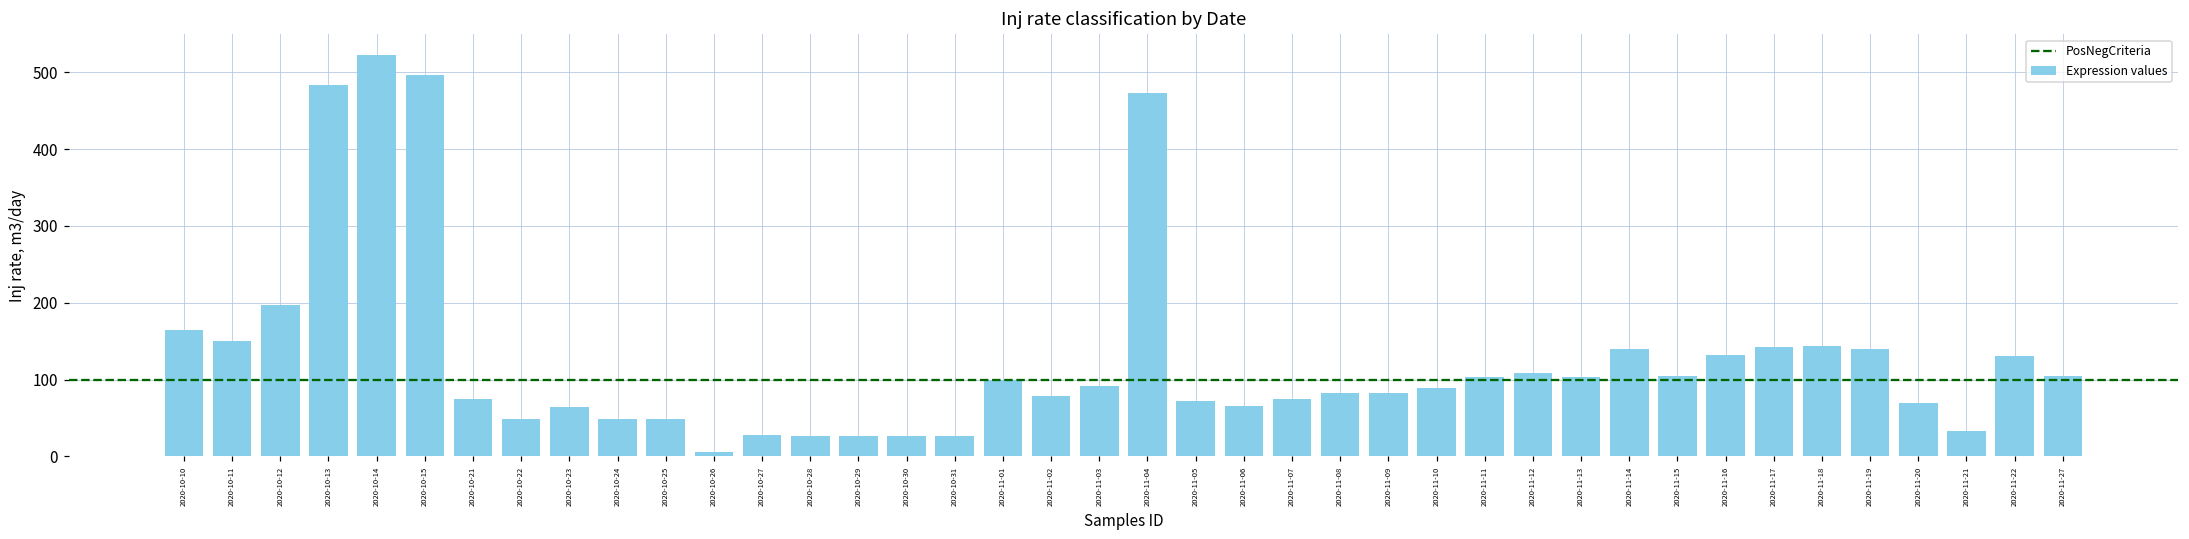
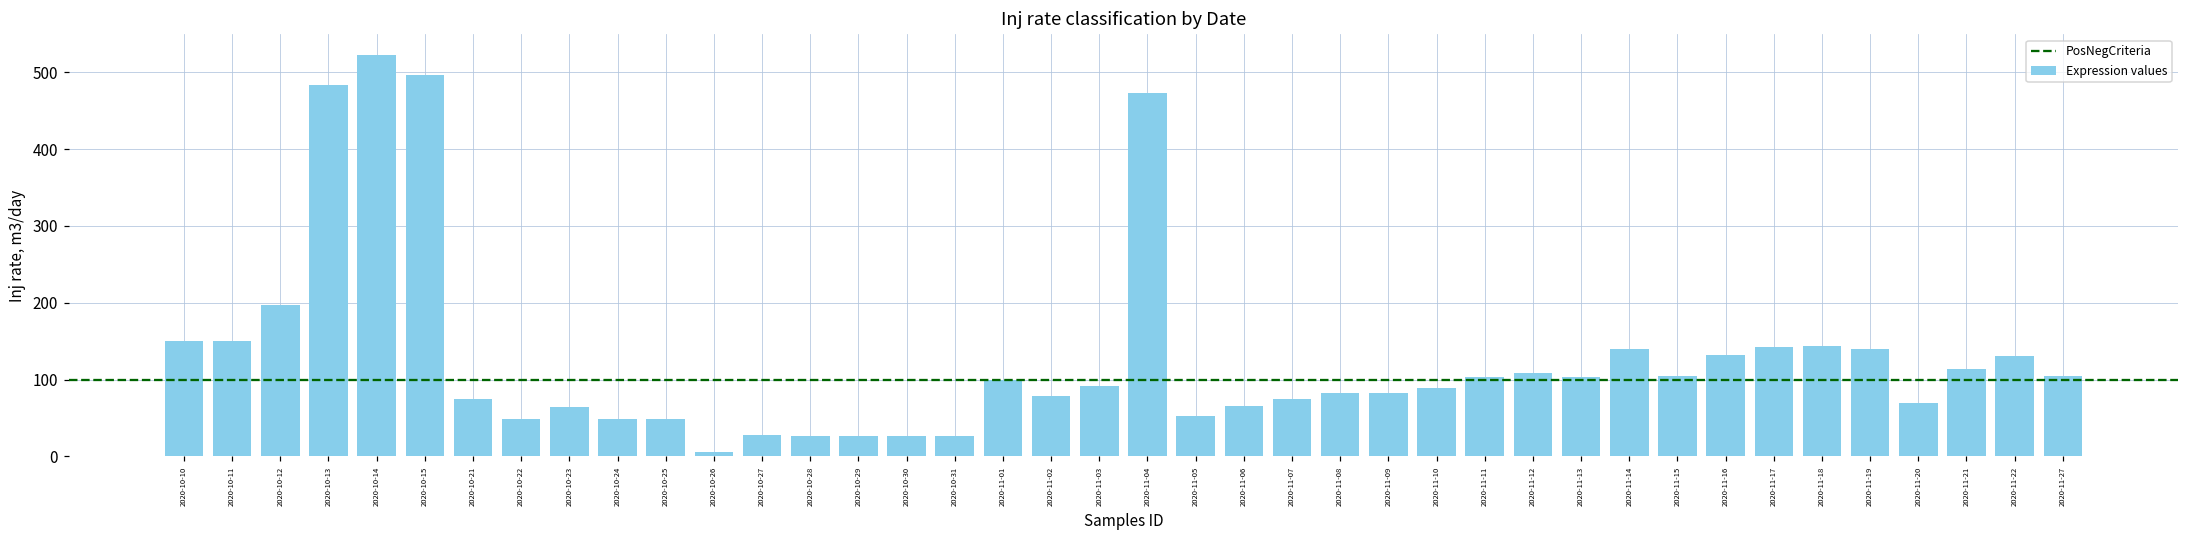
2020-10-10: 170 -> 150
2020-11-05: 70 -> 50
2020-11-21: 30 -> 110
